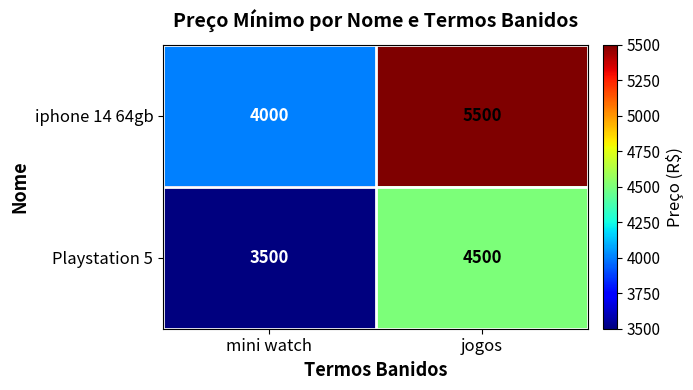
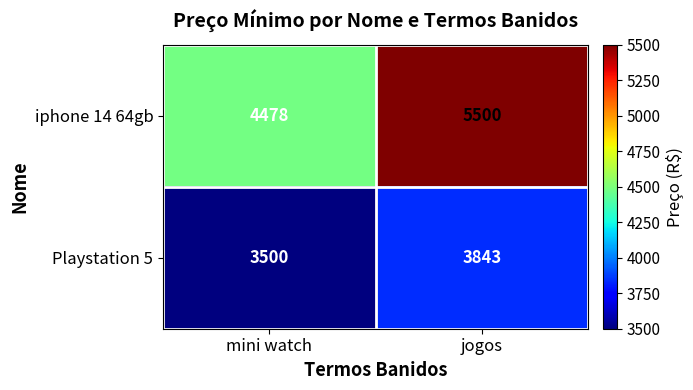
iphone 14 64gb, mini watch: 4000 -> 4478
Playstation 5, jogos: 4500 -> 3843
